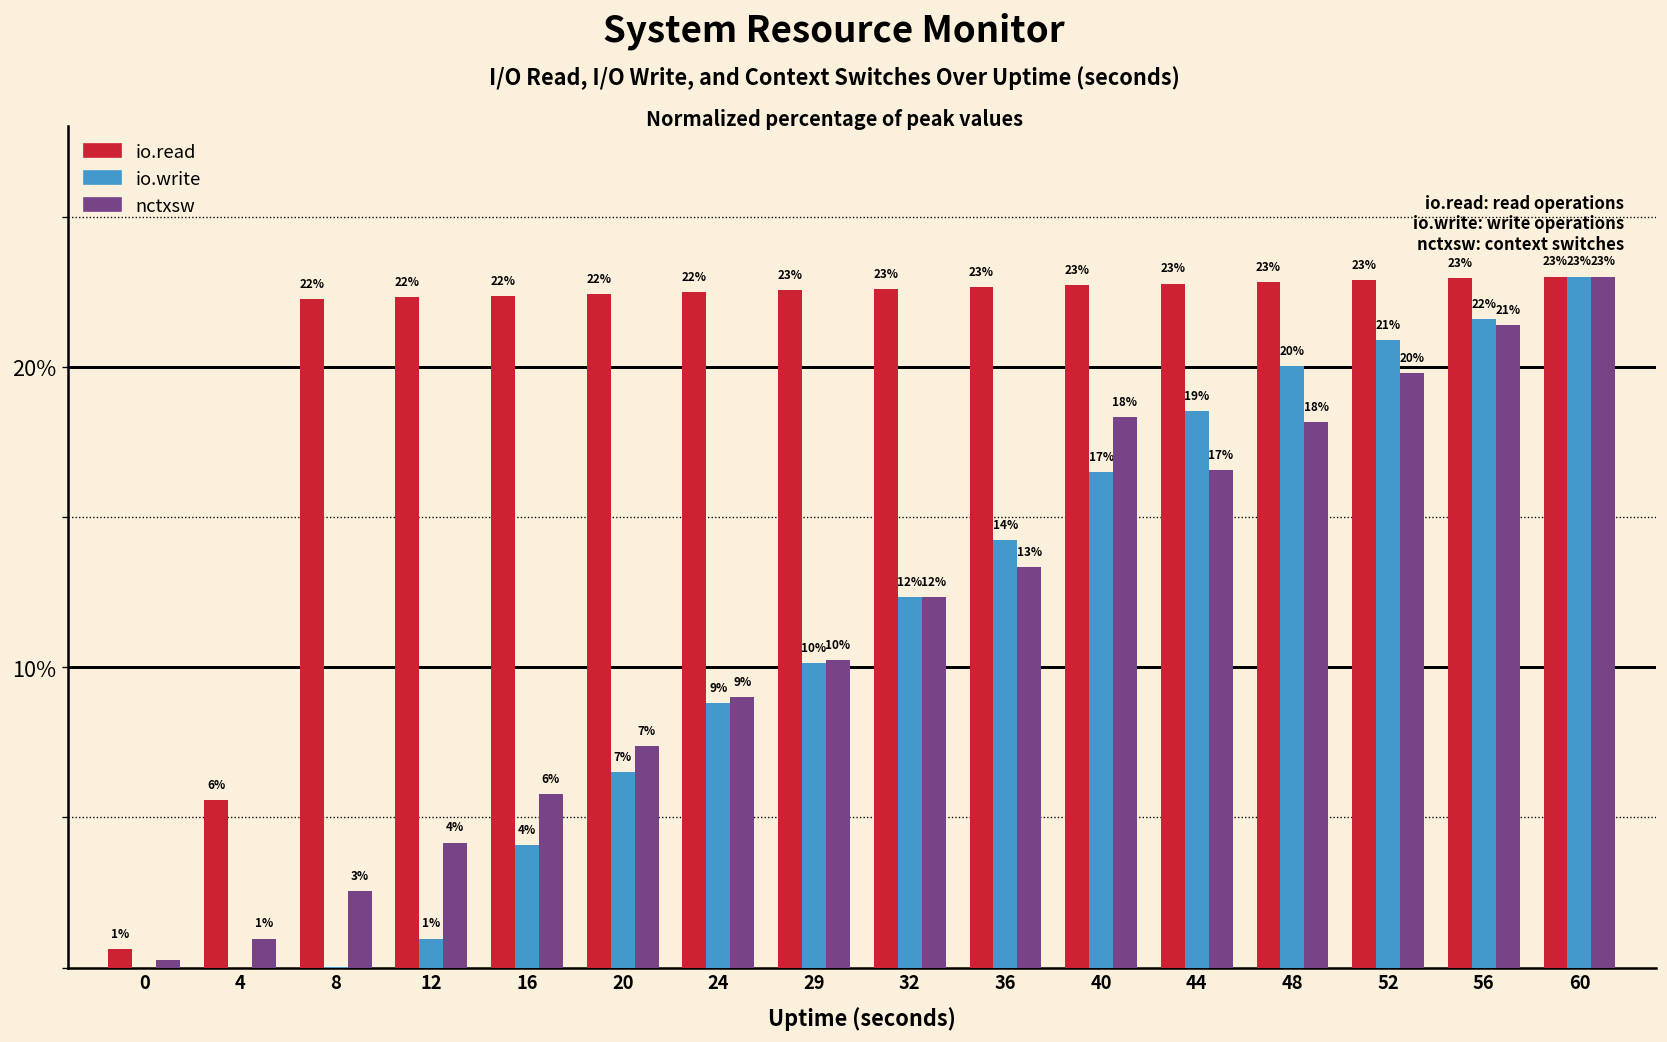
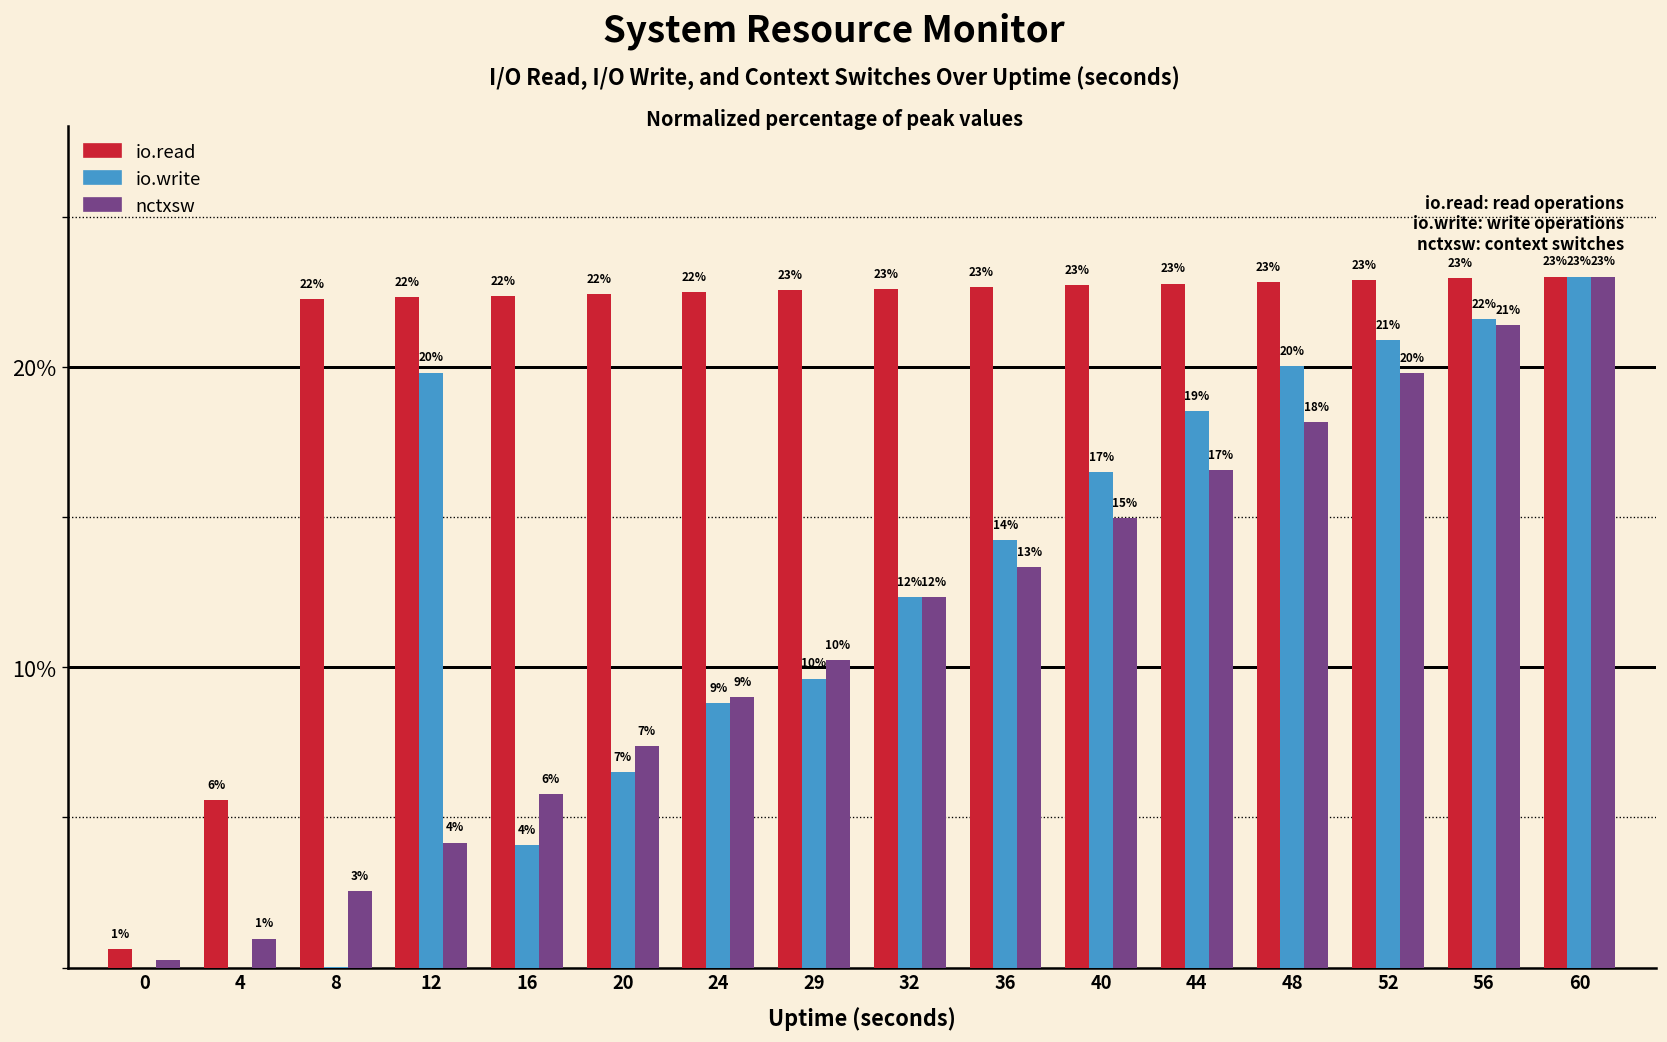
io.write, 12: 1% -> 20%
io.write, 29: 10.1% -> 9.6%
nctxsw, 40: 18% -> 15%
